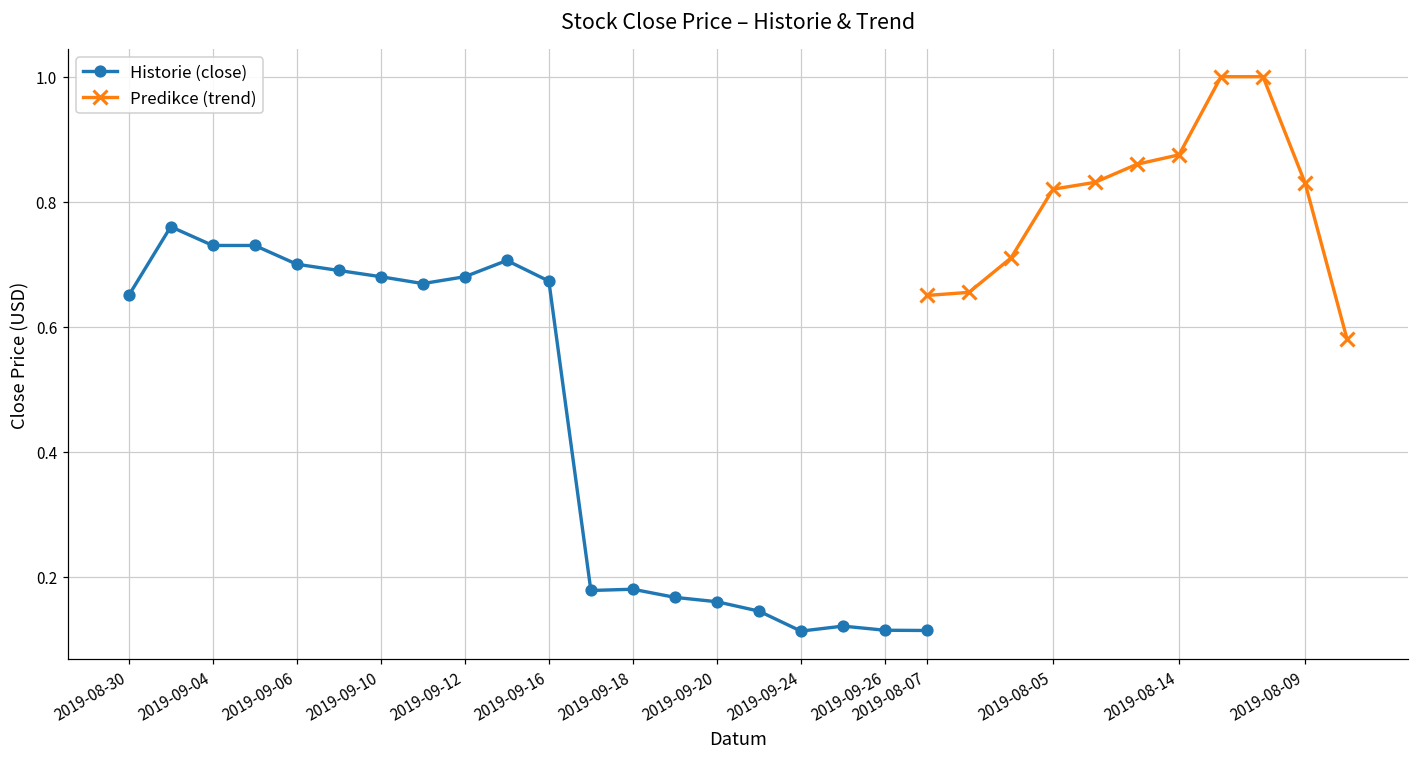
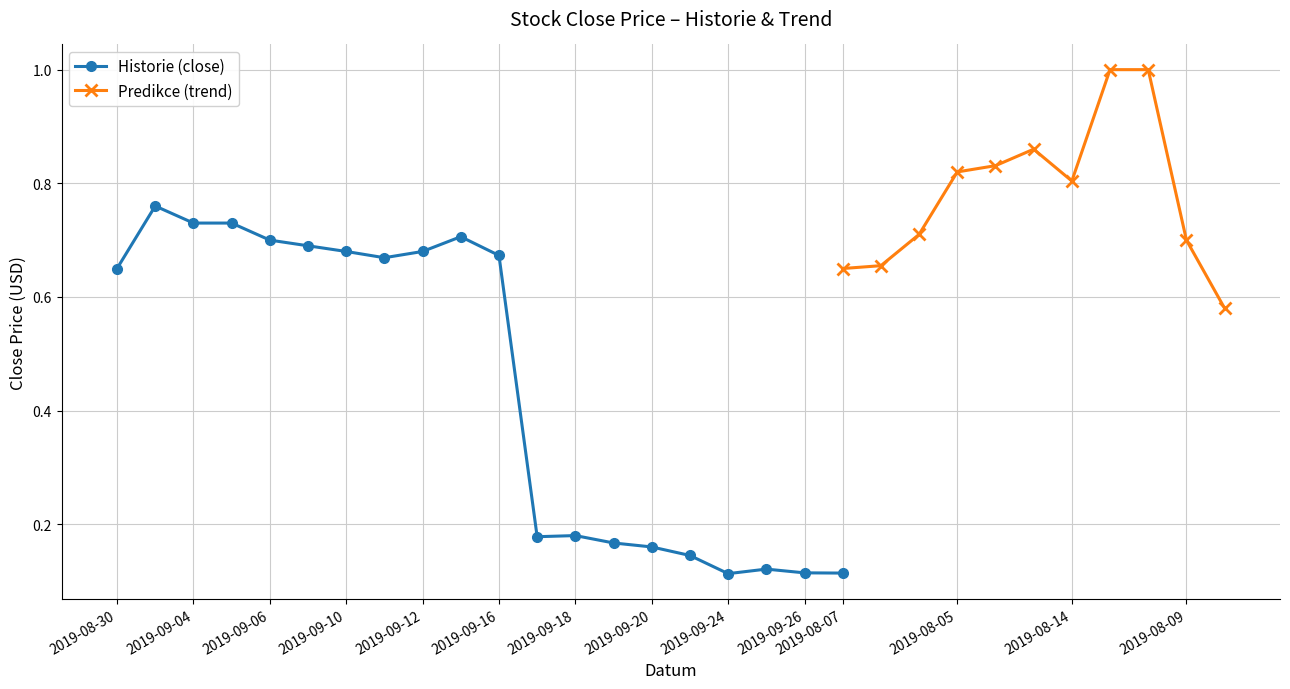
Predikce (trend), 2019-08-14: 0.88 -> 0.80
Predikce (trend), 2019-08-09: 0.83 -> 0.70
